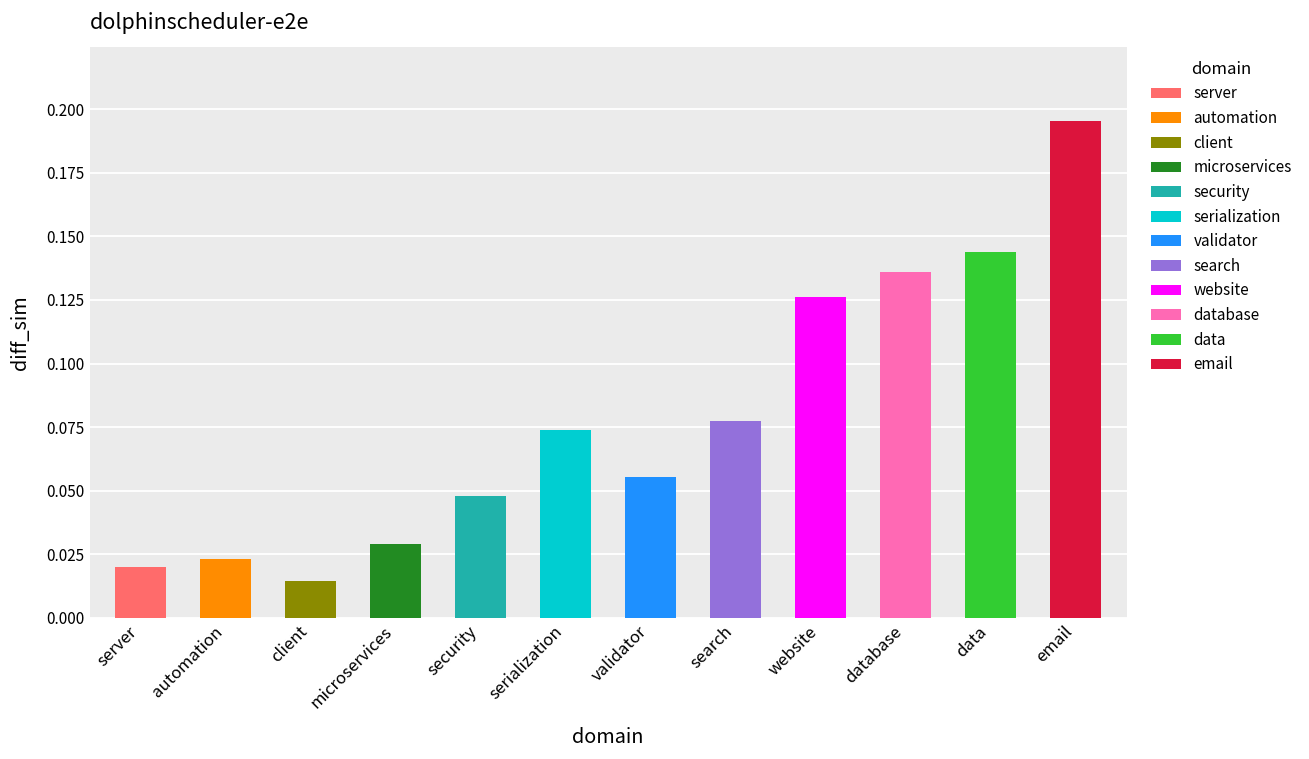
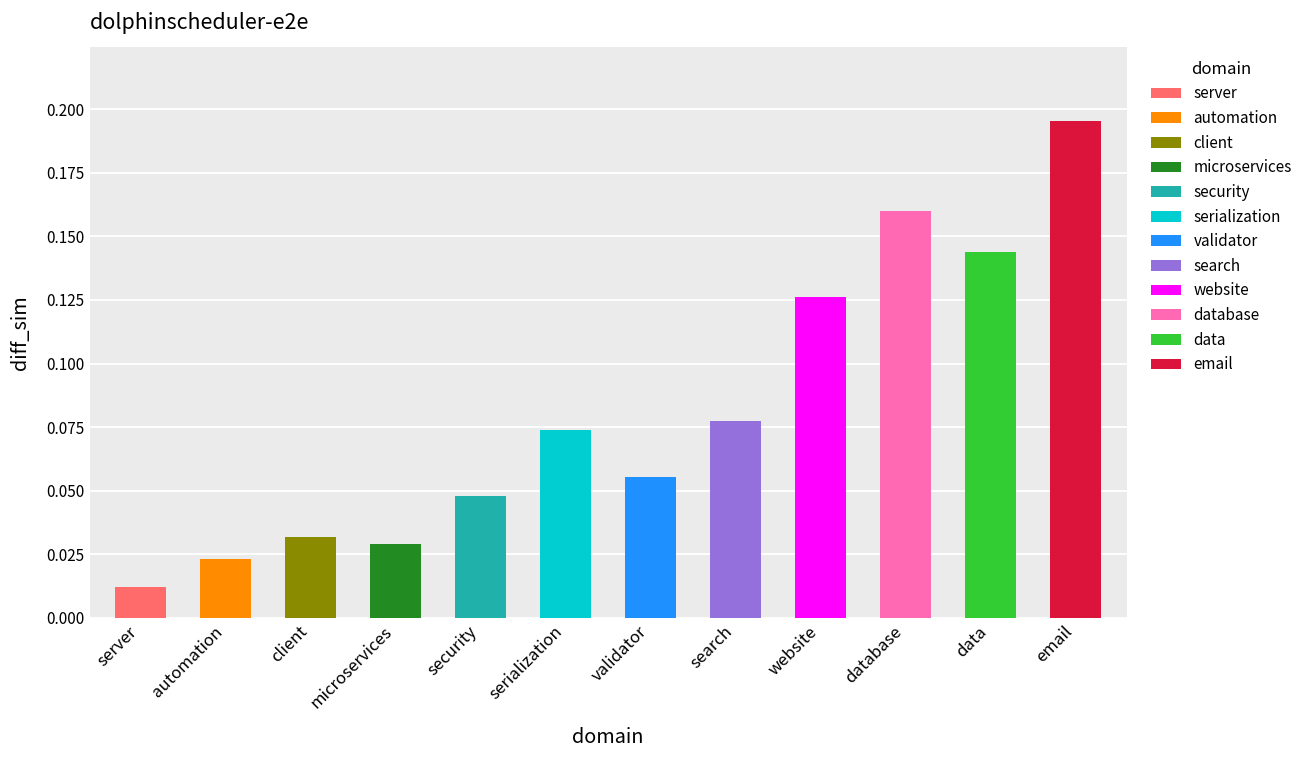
server: 0.020 -> 0.012
client: 0.014 -> 0.032
database: 0.136 -> 0.160
